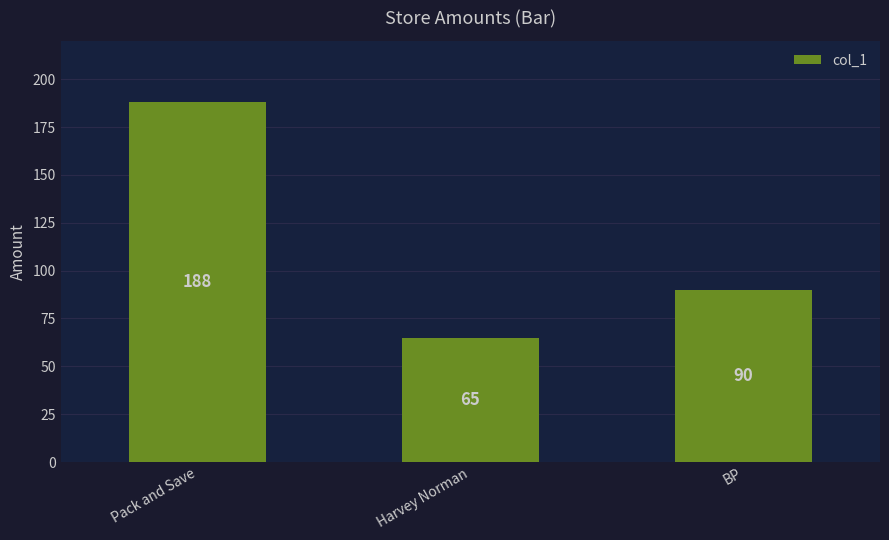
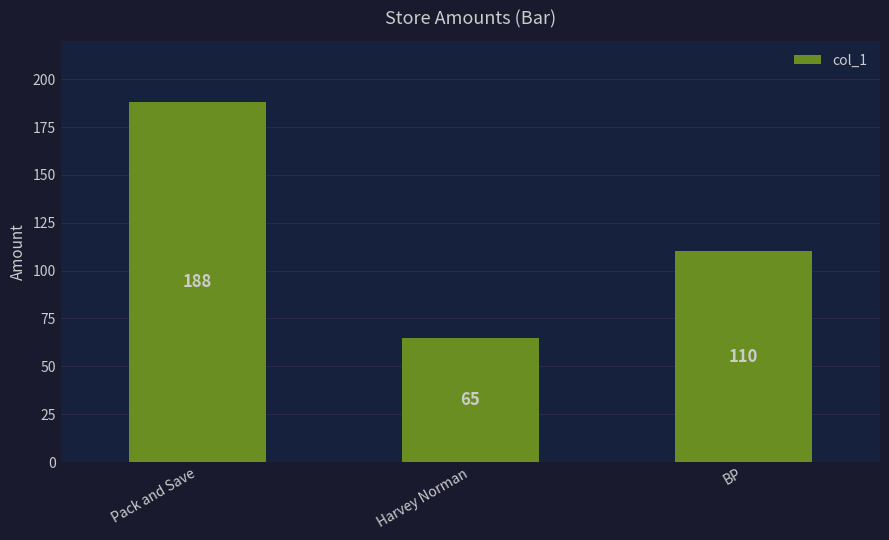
BP: 90 -> 110
